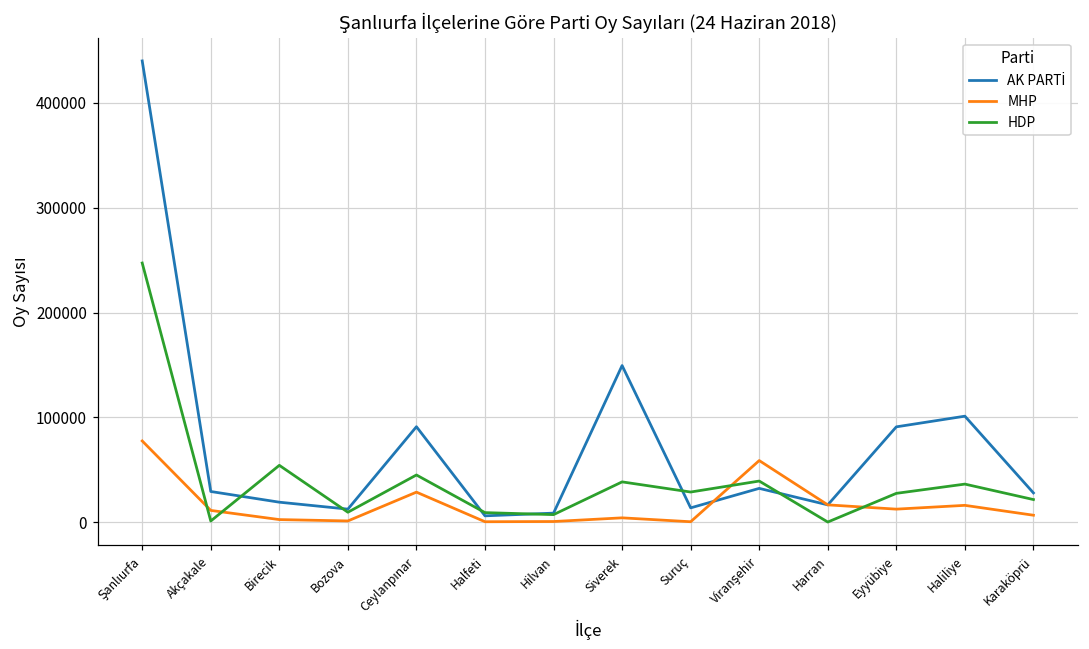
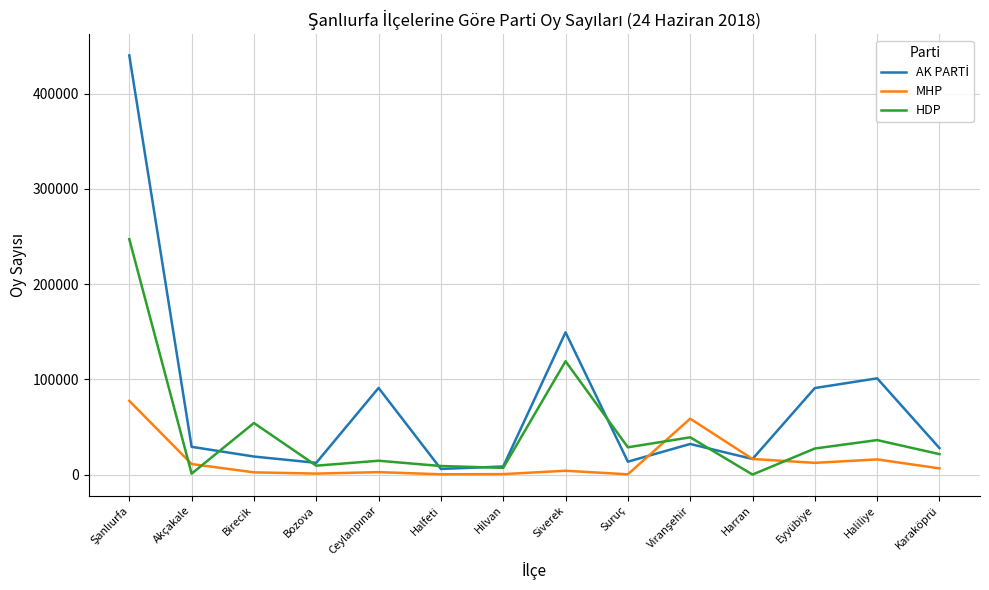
MHP, Ceylanpınar: 30000 -> 0
HDP, Ceylanpınar: 50000 -> 10000
HDP, Siverek: 40000 -> 120000
